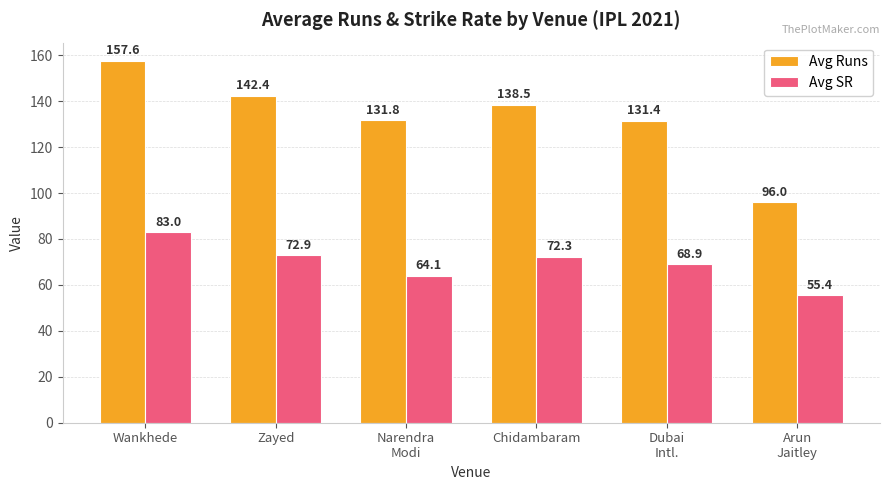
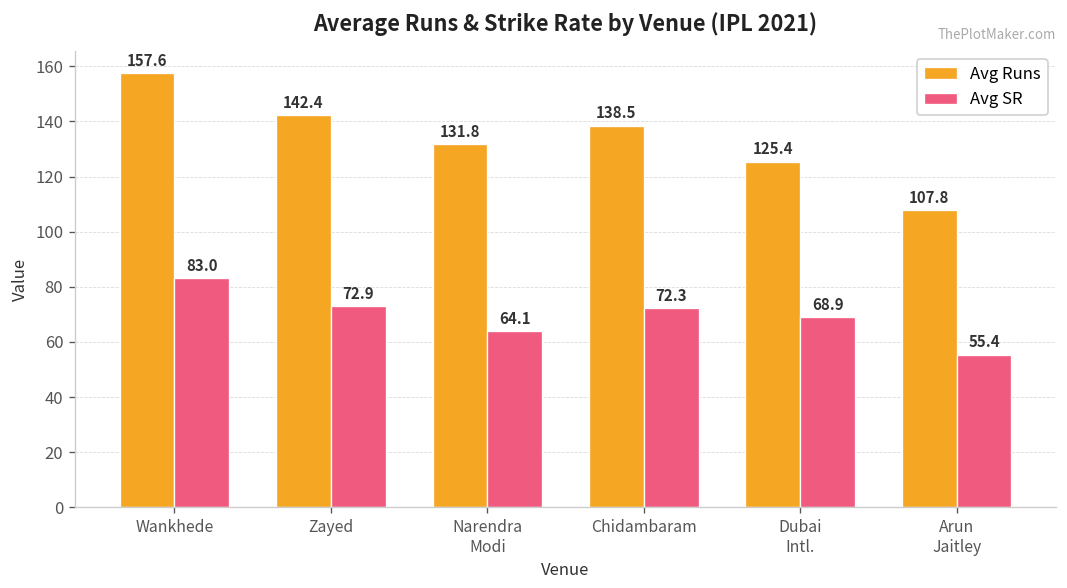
Avg Runs, Dubai Intl.: 131.4 -> 125.4
Avg Runs, Arun Jaitley: 96.0 -> 107.8
